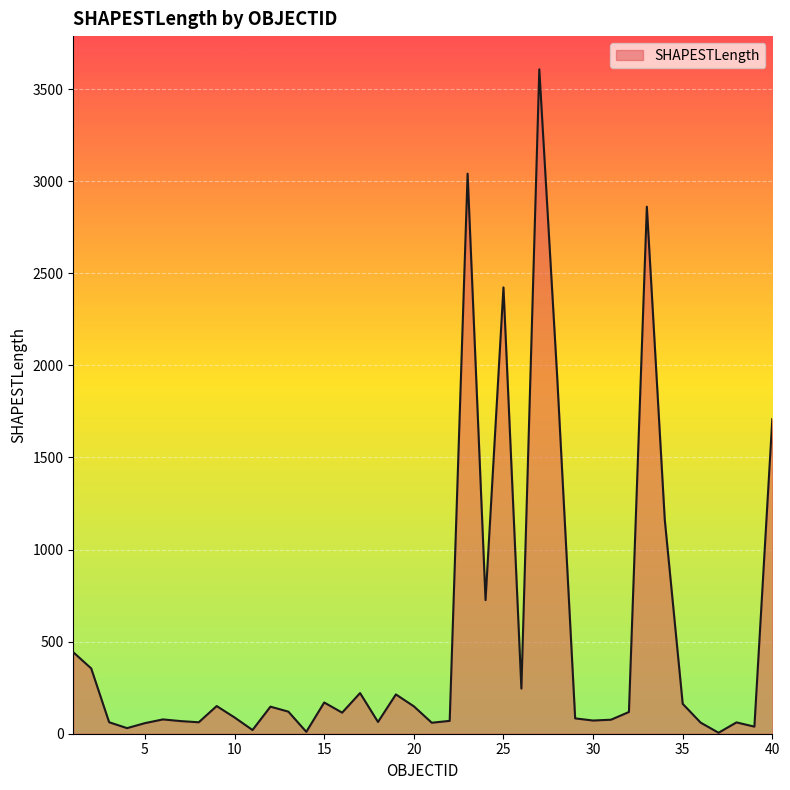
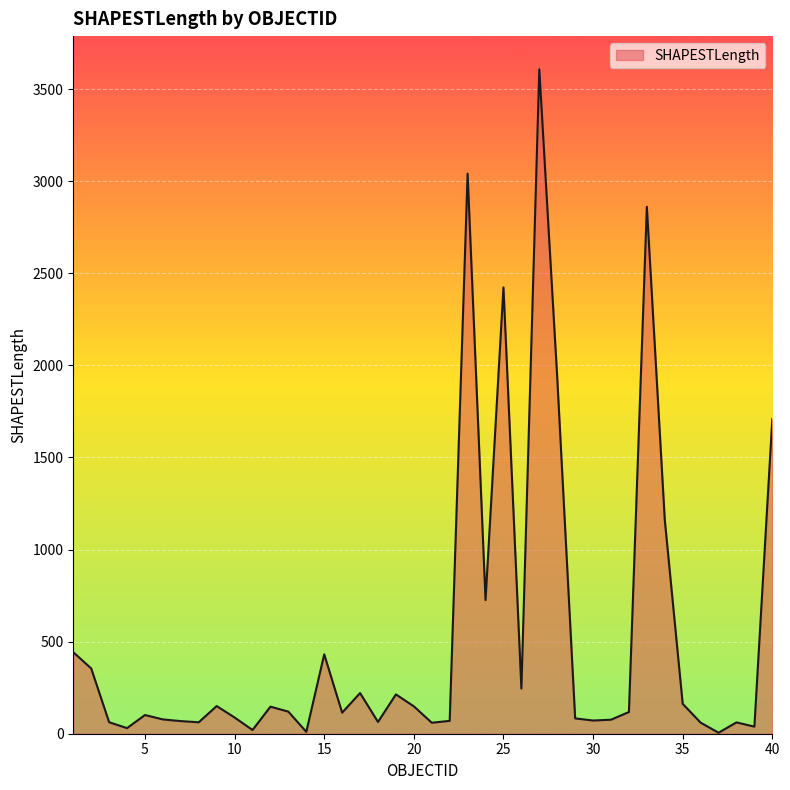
5: 60 -> 100
15: 170 -> 430
